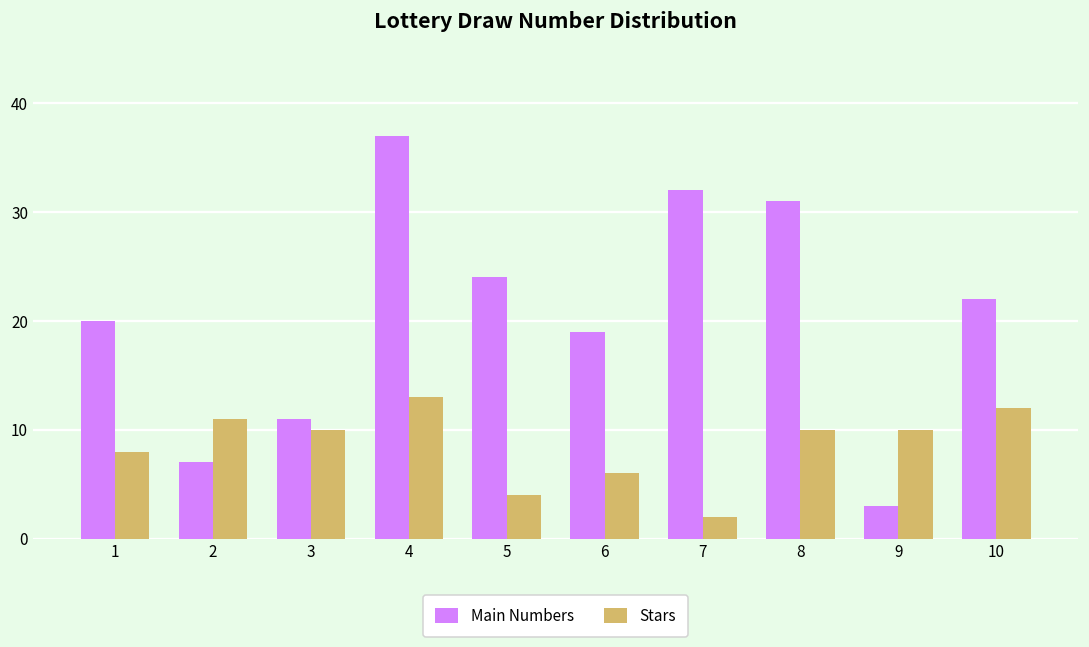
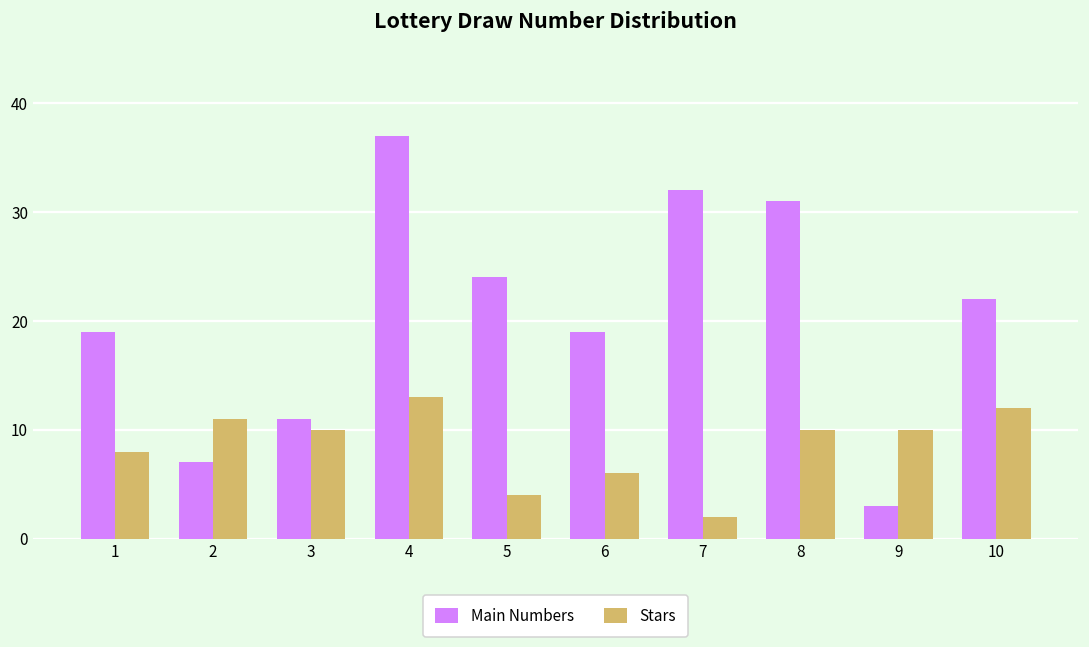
Main Numbers, 1: 20 -> 19
